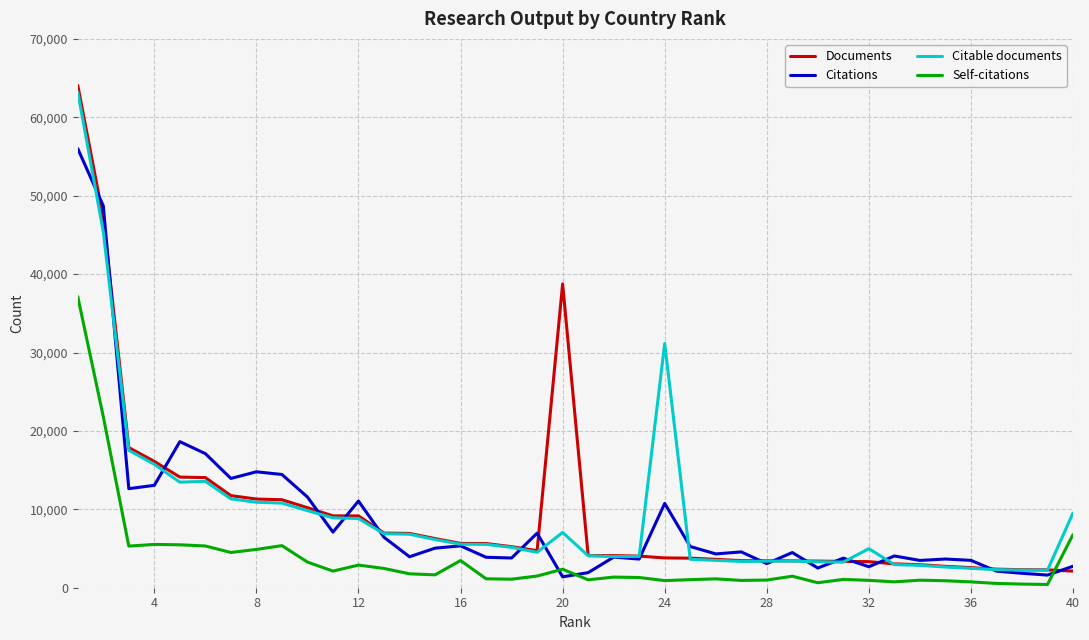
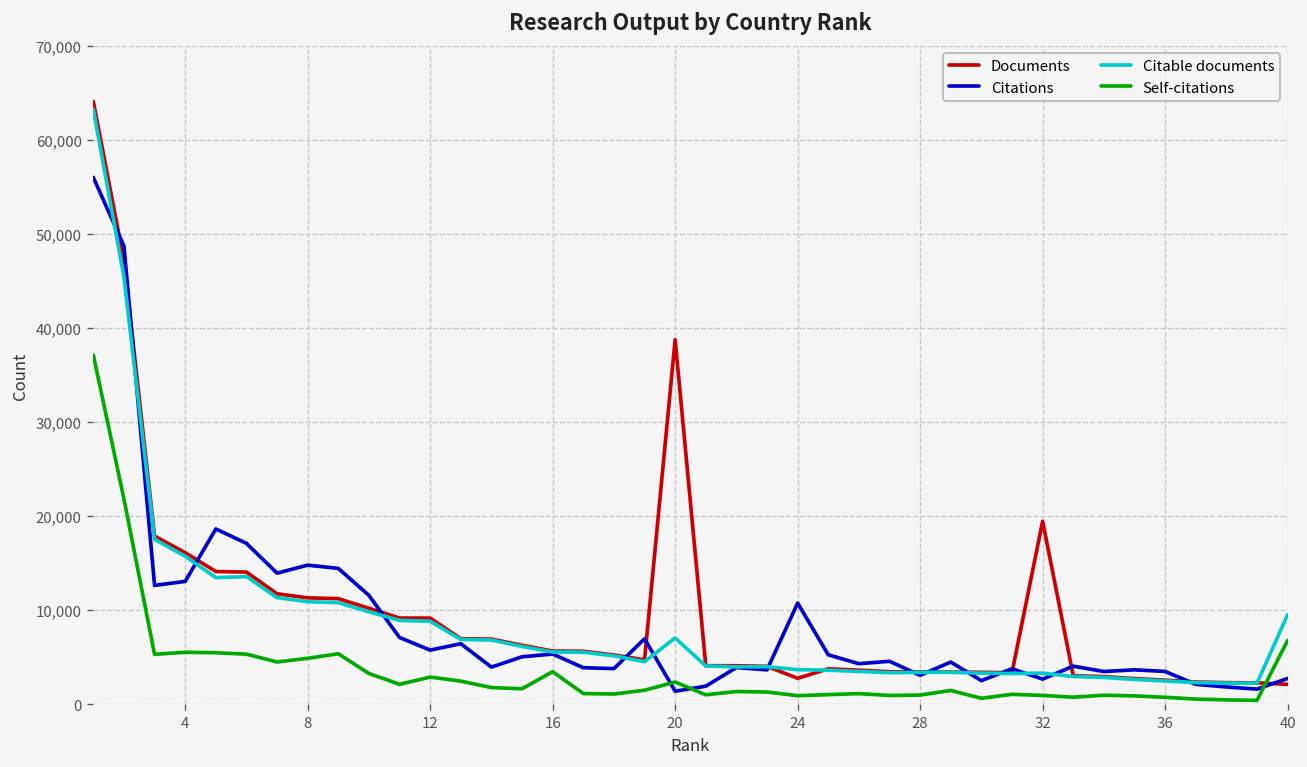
Citations, 12: 11,000 -> 6,000
Documents, 24: 4,000 -> 3,000
Citable documents, 24: 31,000 -> 4,000
Documents, 32: 3,000 -> 19,000
Citable documents, 32: 5,000 -> 3,000
